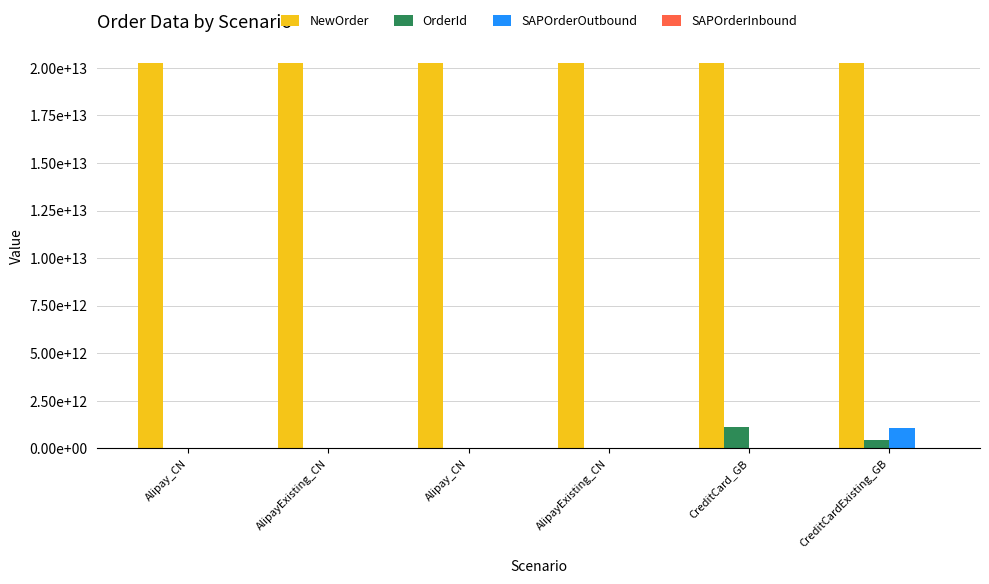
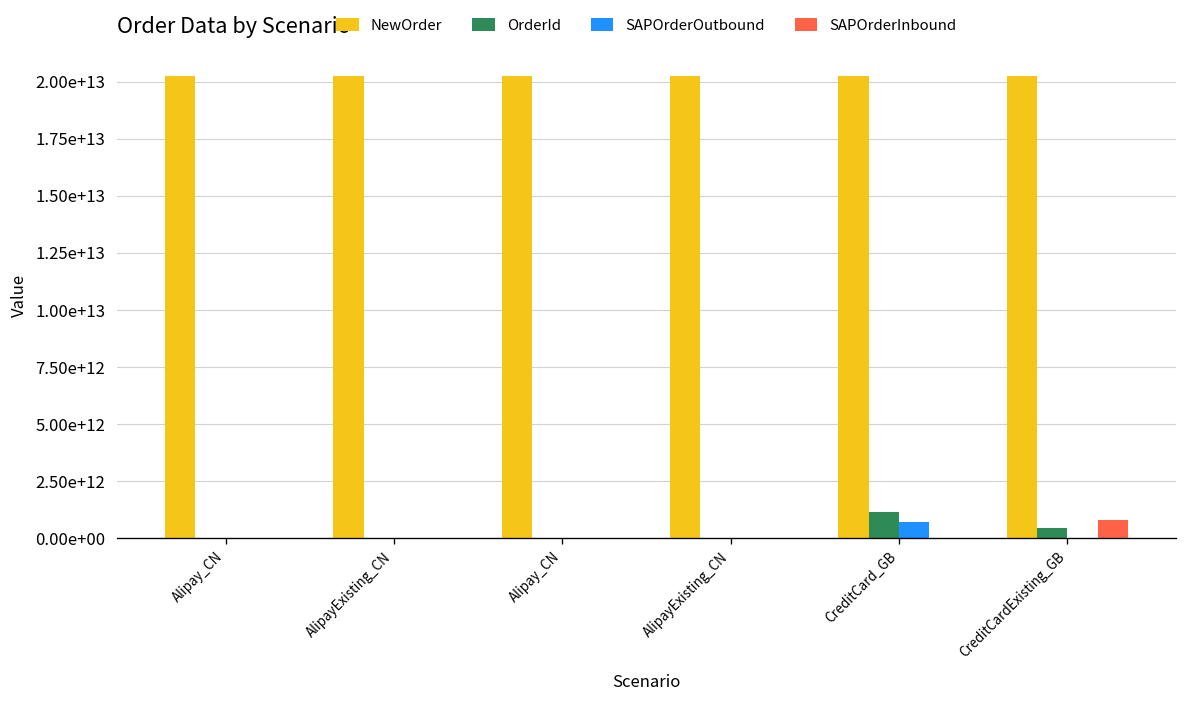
SAPOrderOutbound, CreditCard_GB: 0 -> 700000000000
SAPOrderOutbound, CreditCardExisting_GB: 1100000000000 -> 0
SAPOrderInbound, CreditCardExisting_GB: 0 -> 800000000000
